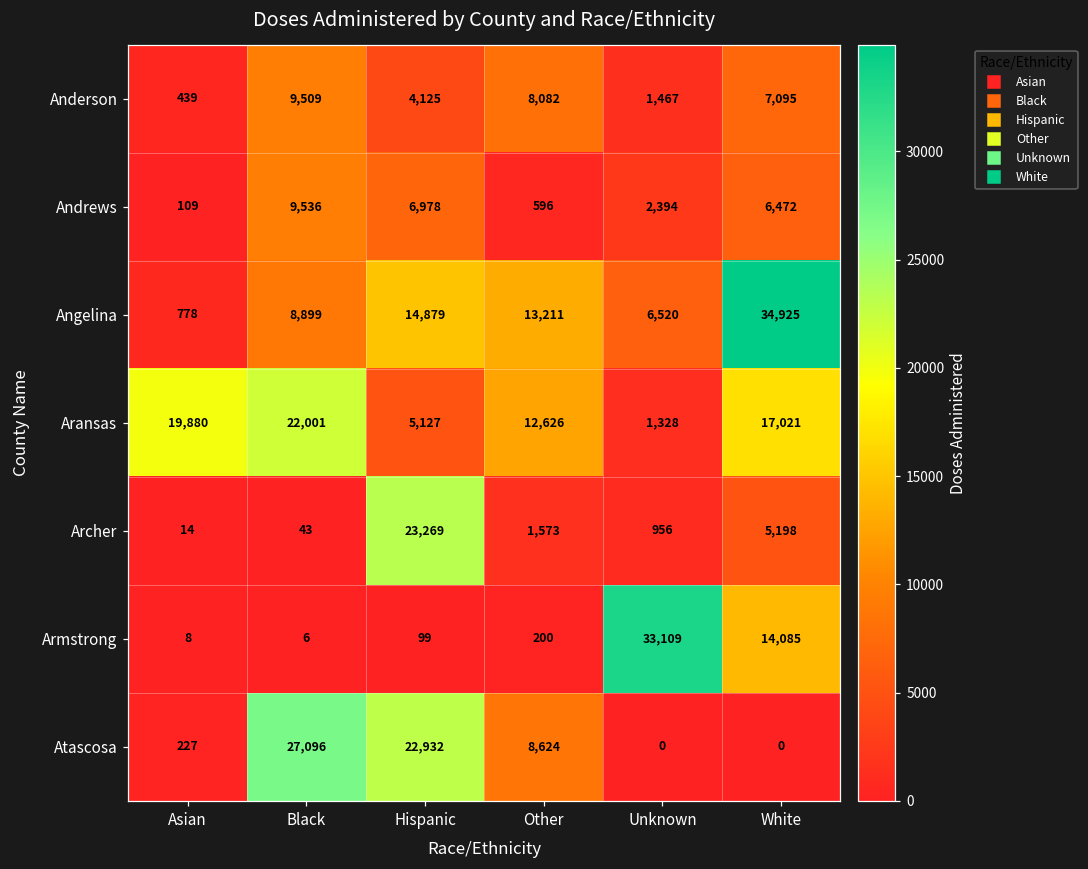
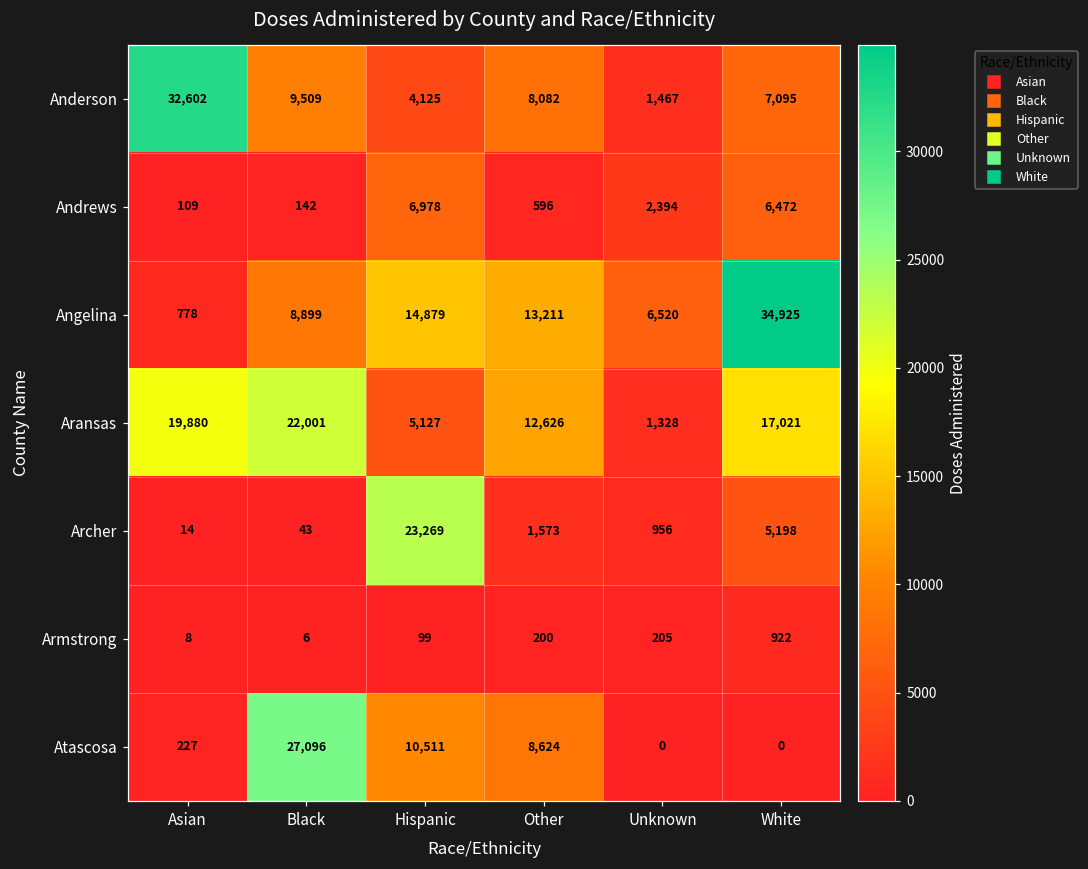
Anderson, Asian: 439 -> 32,602
Andrews, Black: 9,536 -> 142
Armstrong, Unknown: 33,109 -> 205
Armstrong, White: 14,085 -> 922
Atascosa, Hispanic: 22,932 -> 10,511
